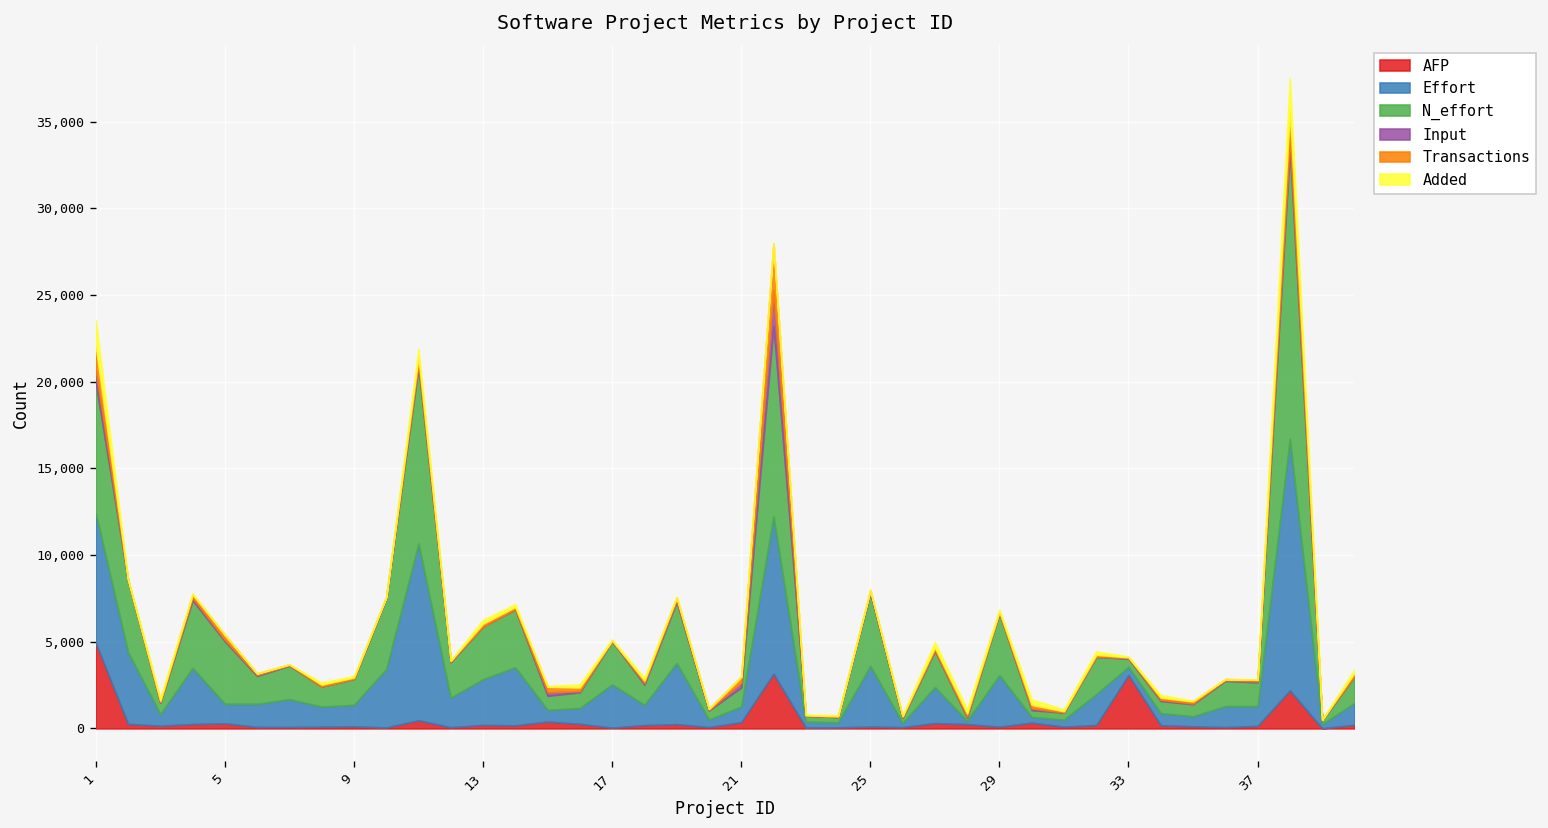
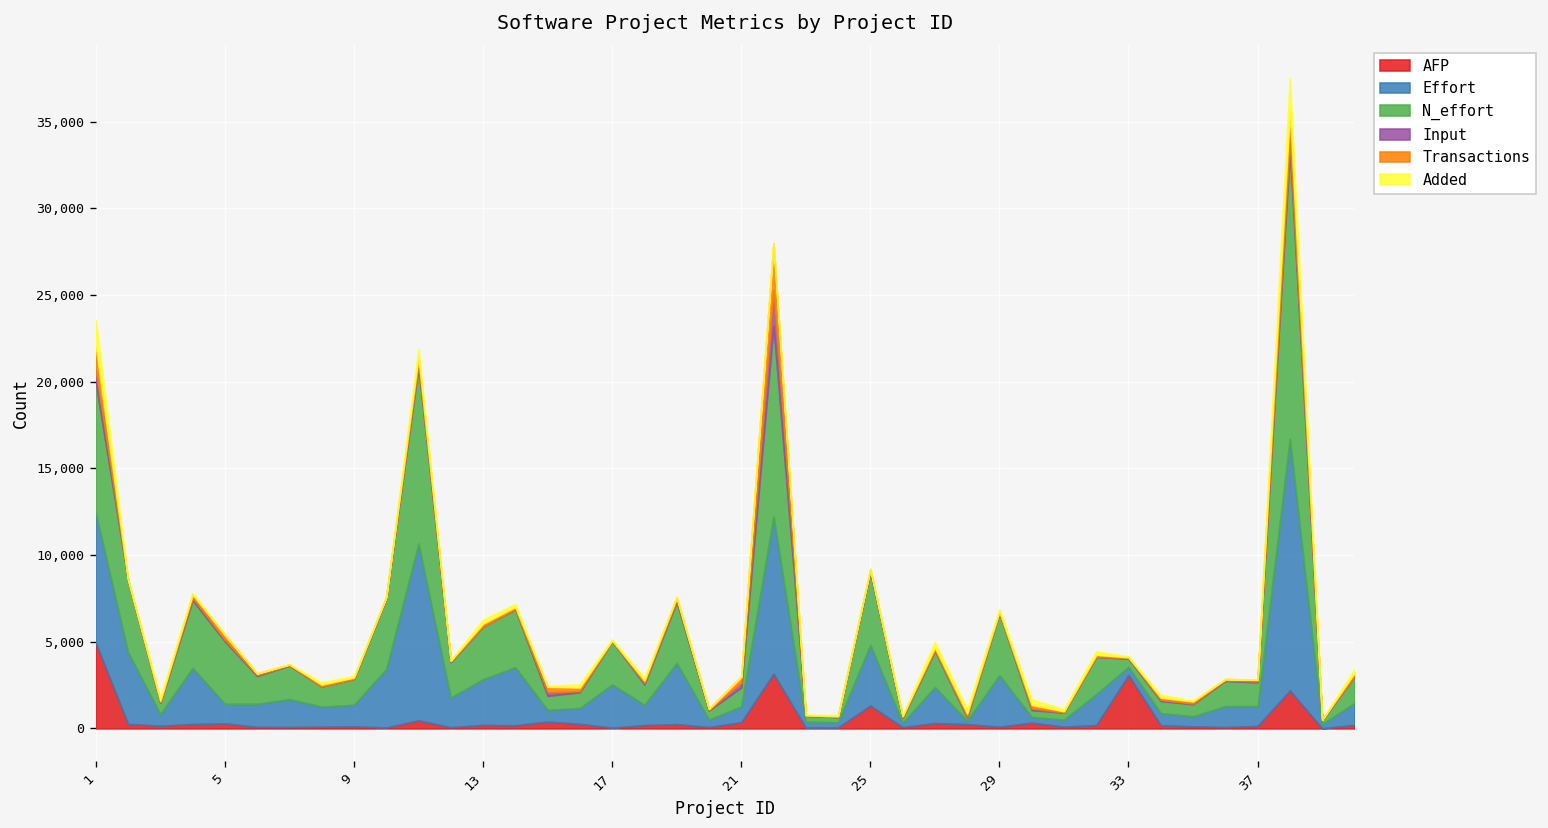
AFP, 25: 100 -> 1,300
